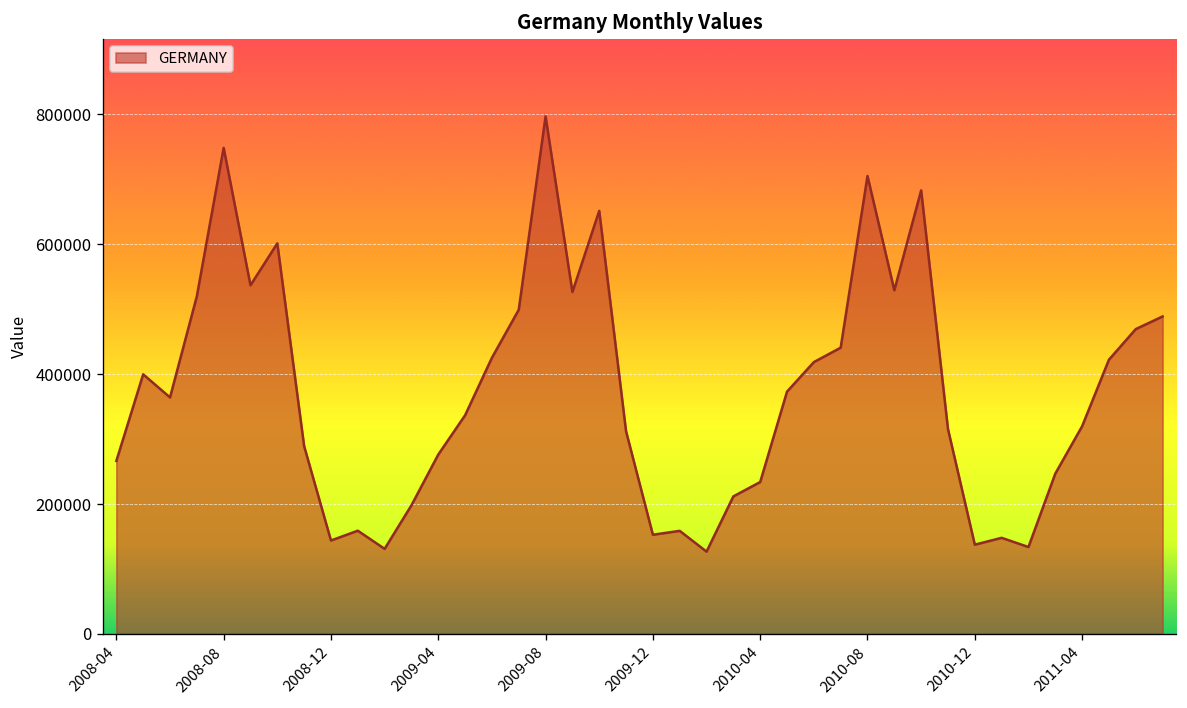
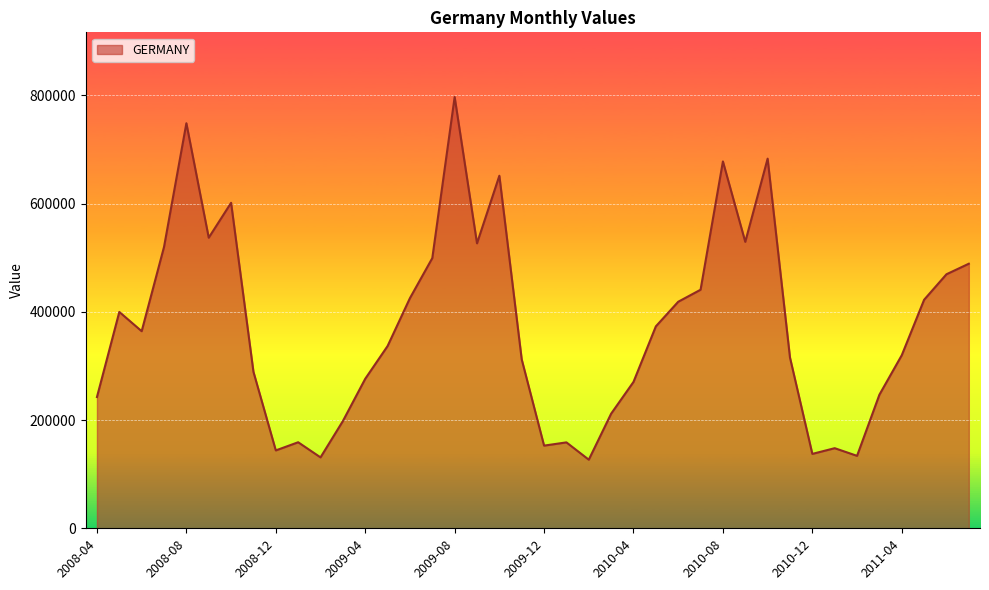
2008-04: 270000 -> 240000
2010-04: 230000 -> 270000
2010-08: 710000 -> 680000
